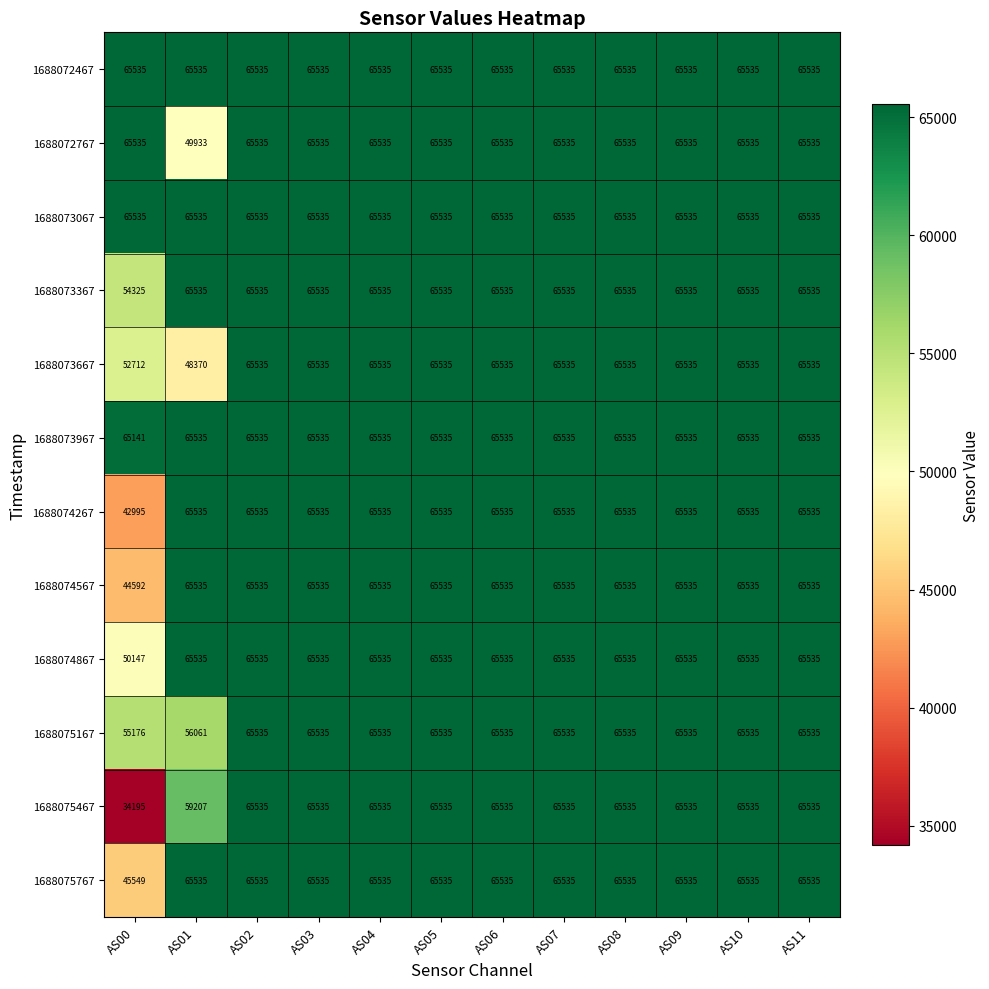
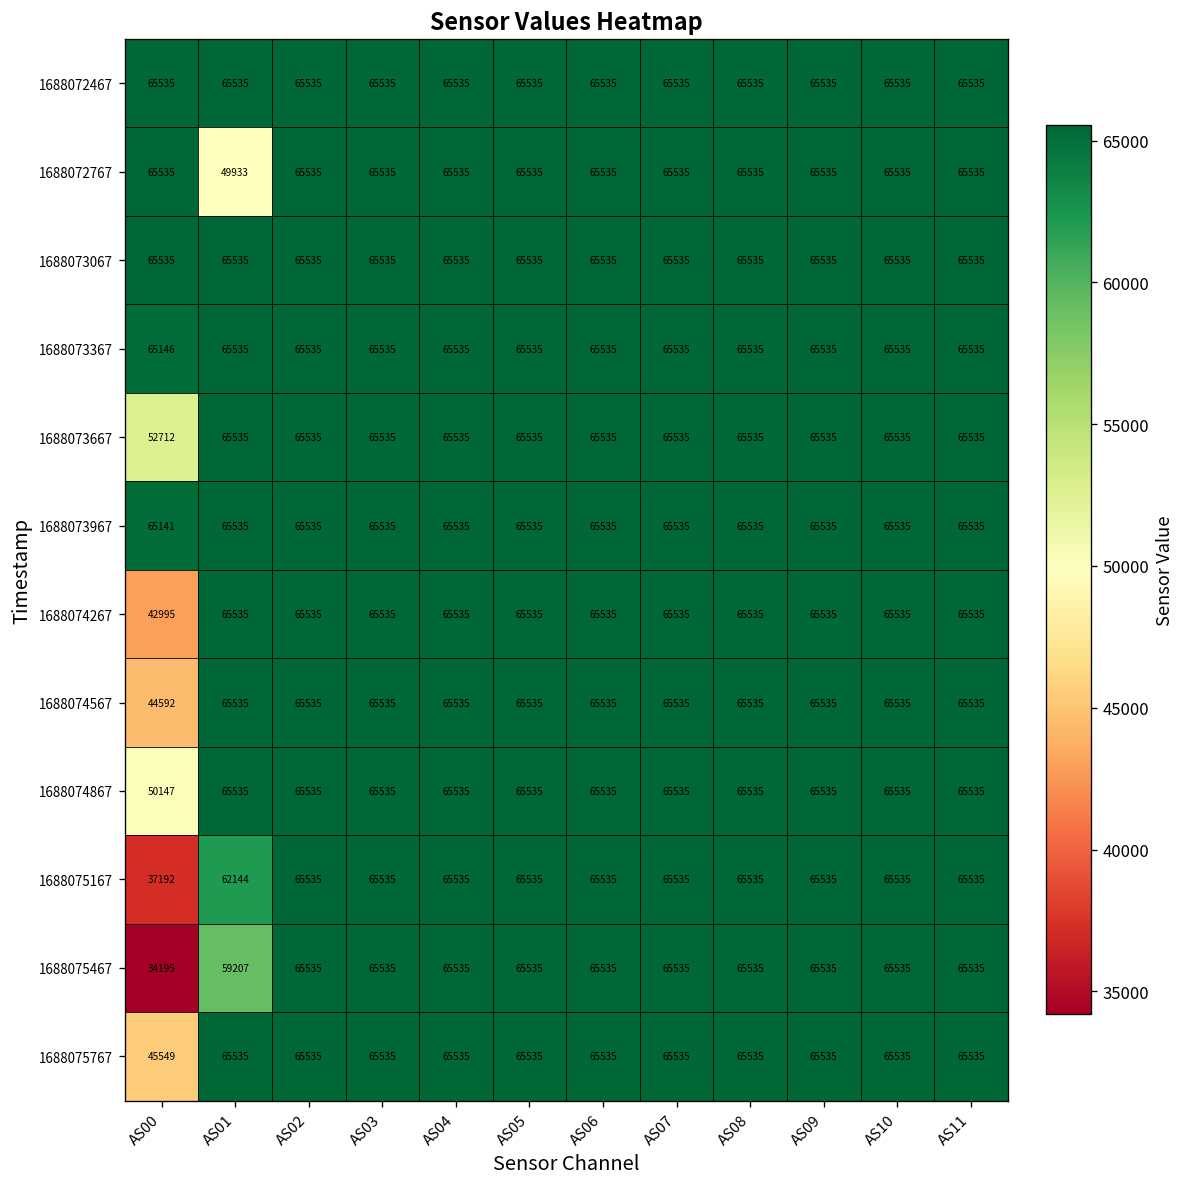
1688073367, AS00: 54325 -> 65146
1688073667, AS01: 48370 -> 65535
1688075167, AS00: 55176 -> 37192
1688075167, AS01: 56061 -> 62144
